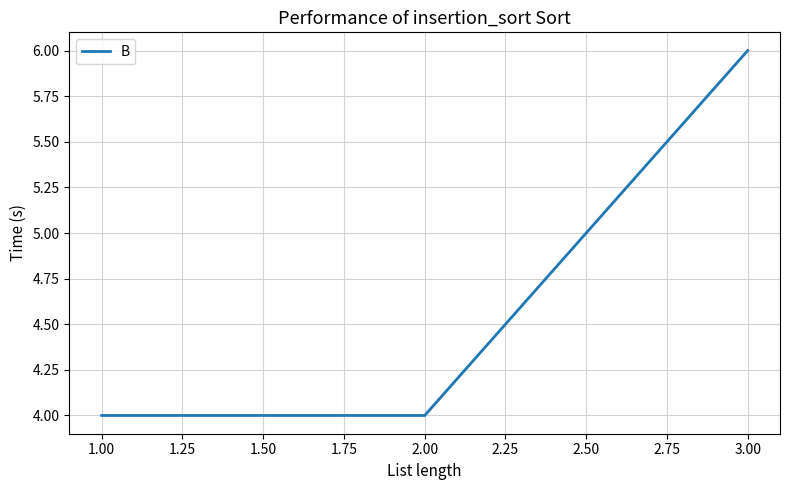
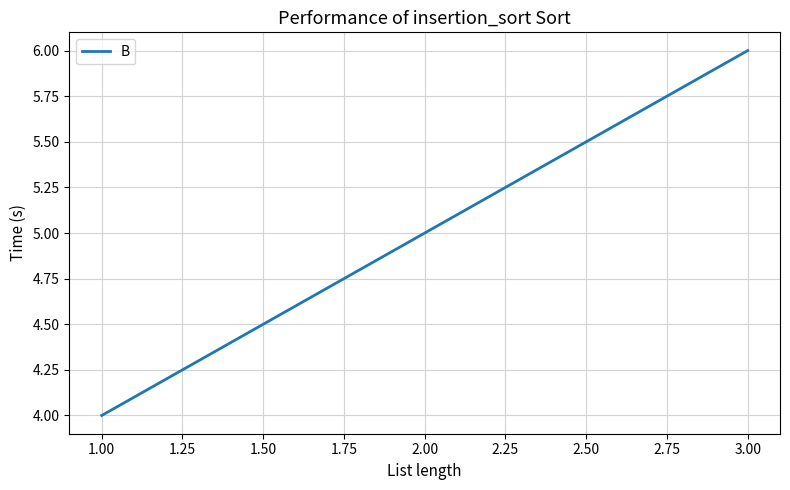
2.00: 4 -> 5
